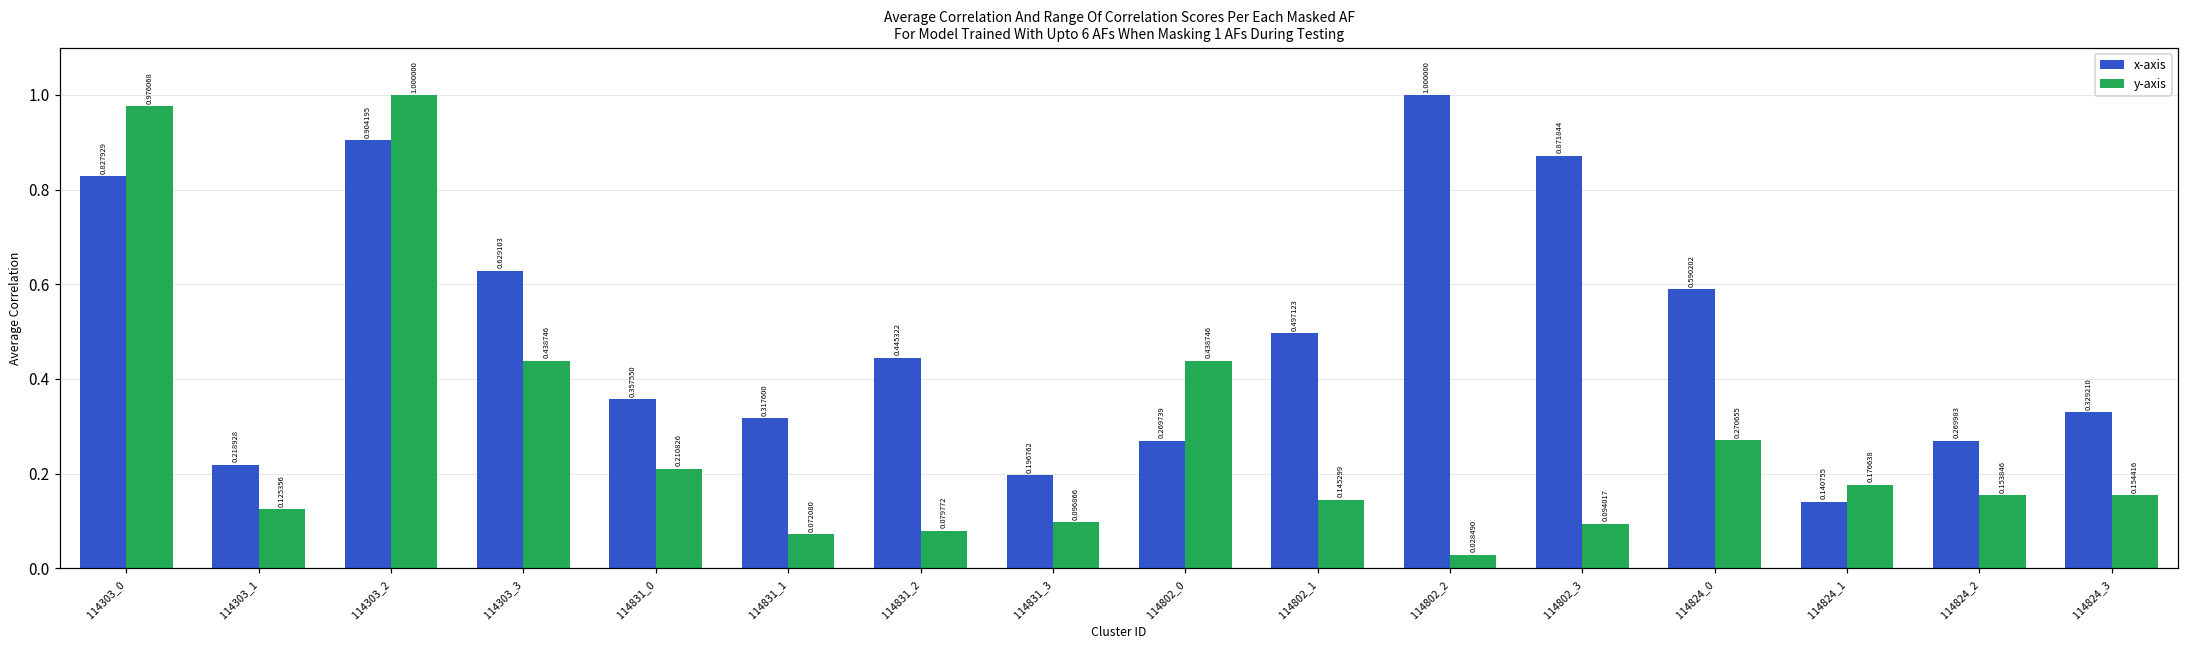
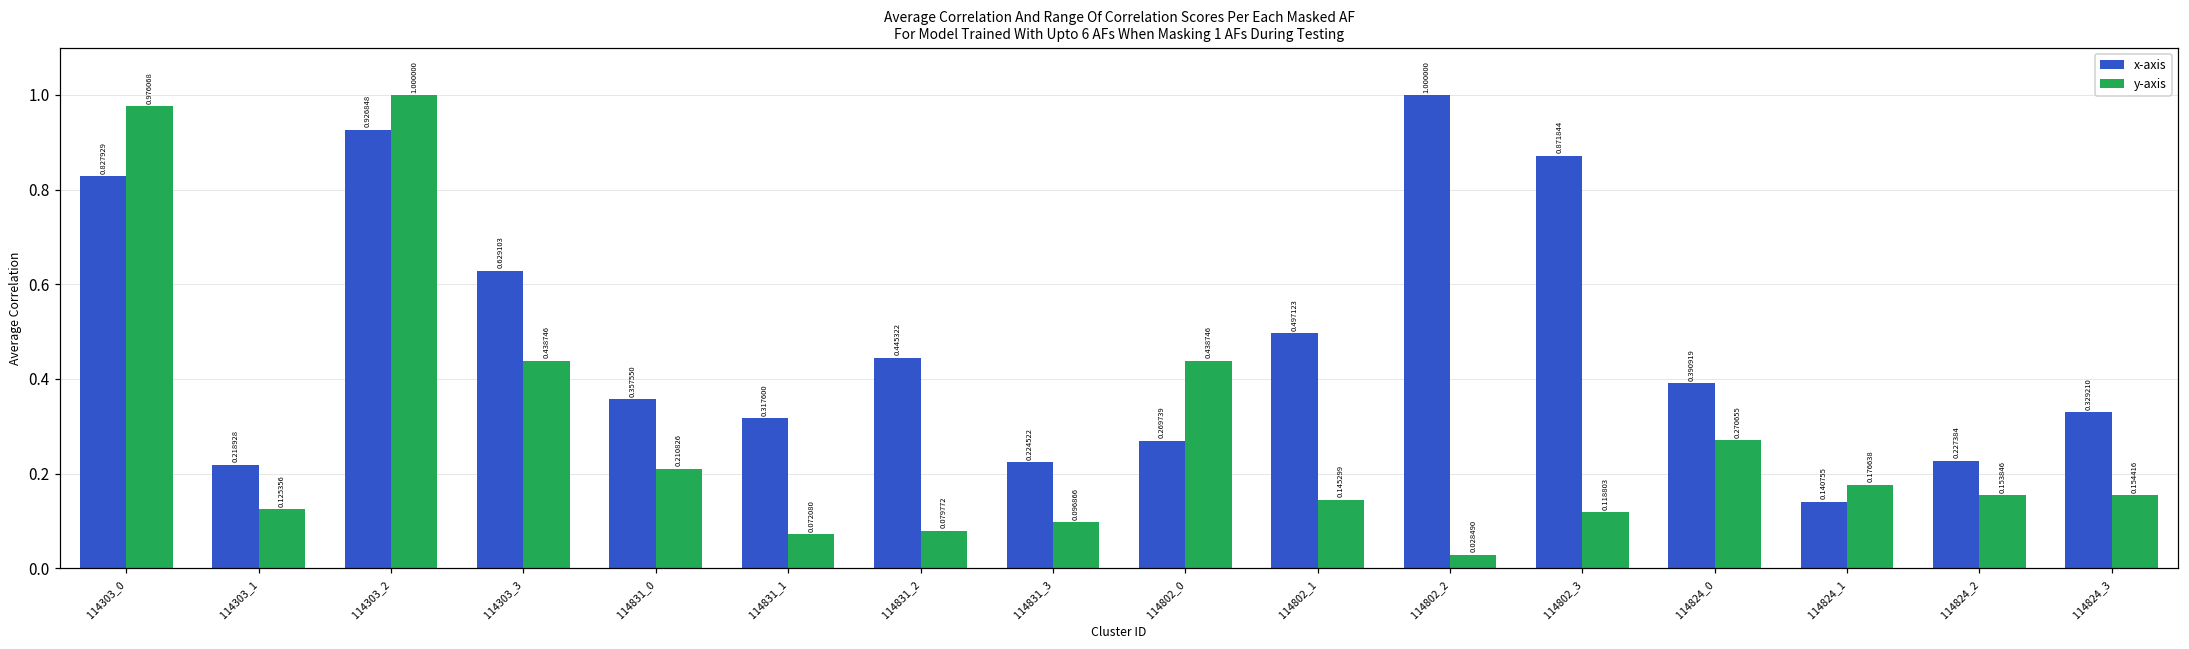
x-axis, 114303_2: 0.904195 -> 0.926848
x-axis, 114831_3: 0.196762 -> 0.224522
y-axis, 114802_3: 0.094017 -> 0.118803
x-axis, 114824_0: 0.590202 -> 0.390919
x-axis, 114824_2: 0.269983 -> 0.227384
